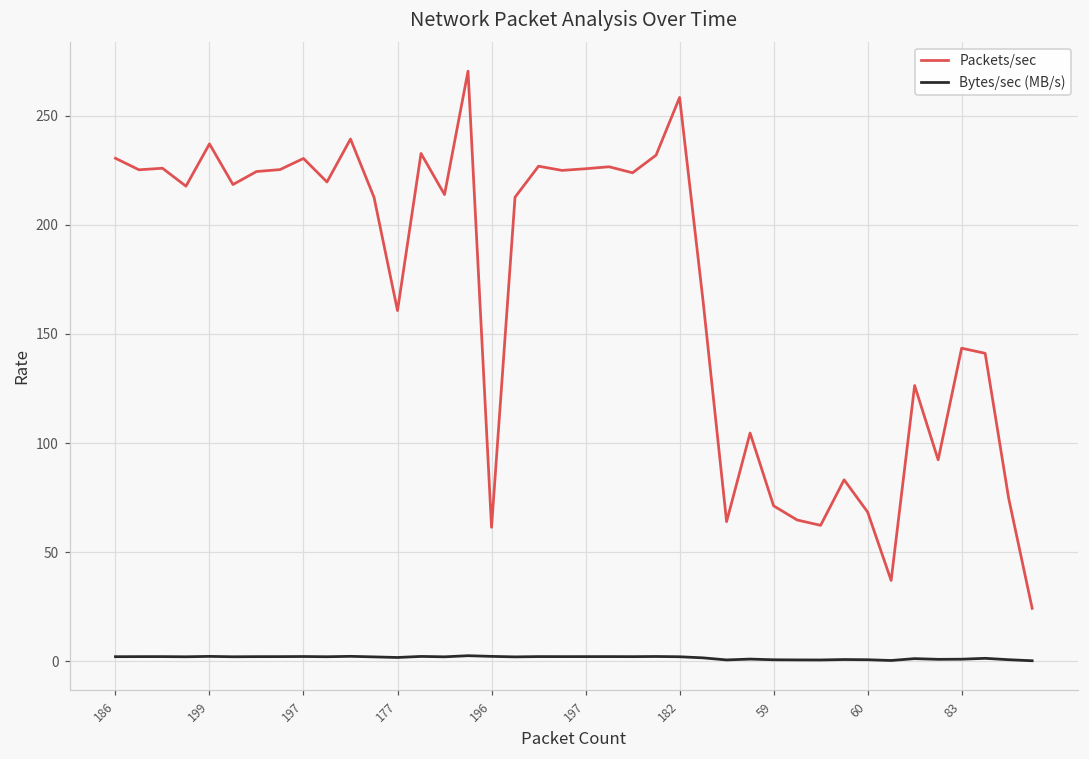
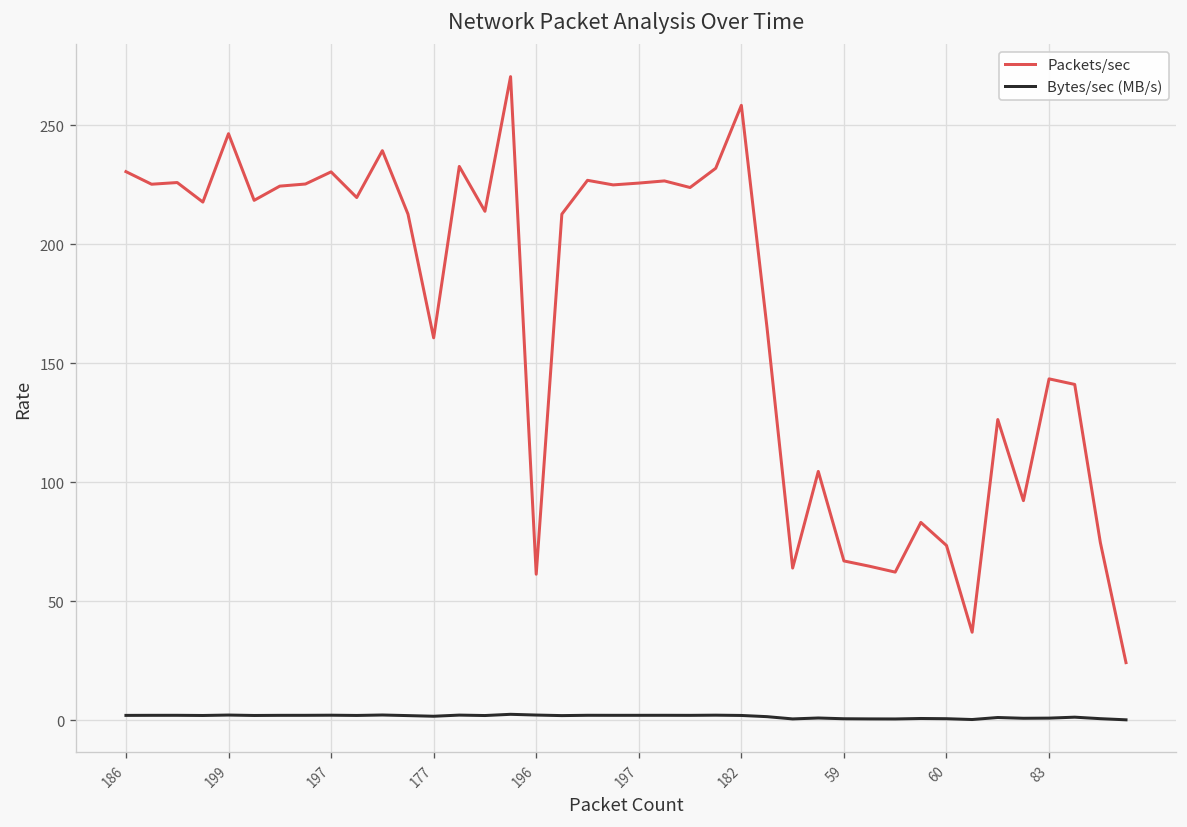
Packets/sec, 199: 237 -> 246
Packets/sec, 59: 71 -> 67
Packets/sec, 60: 68 -> 73
